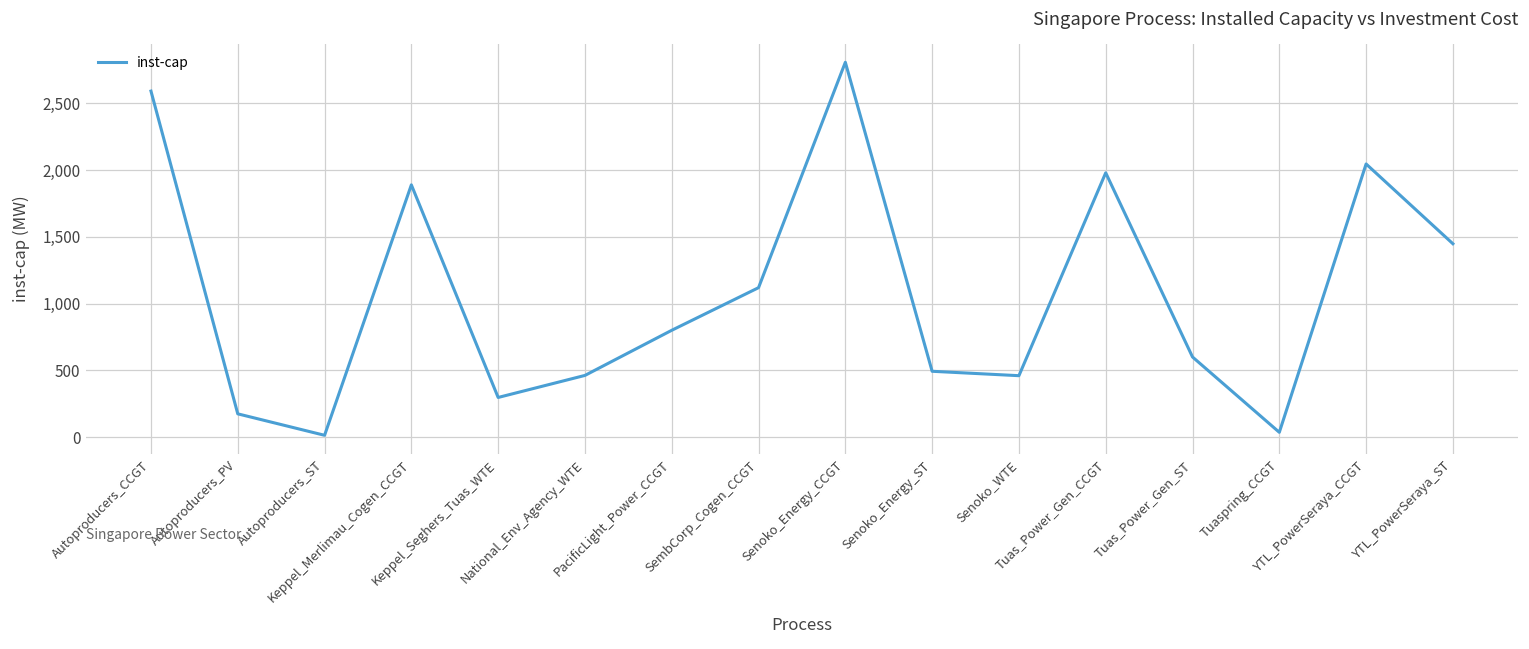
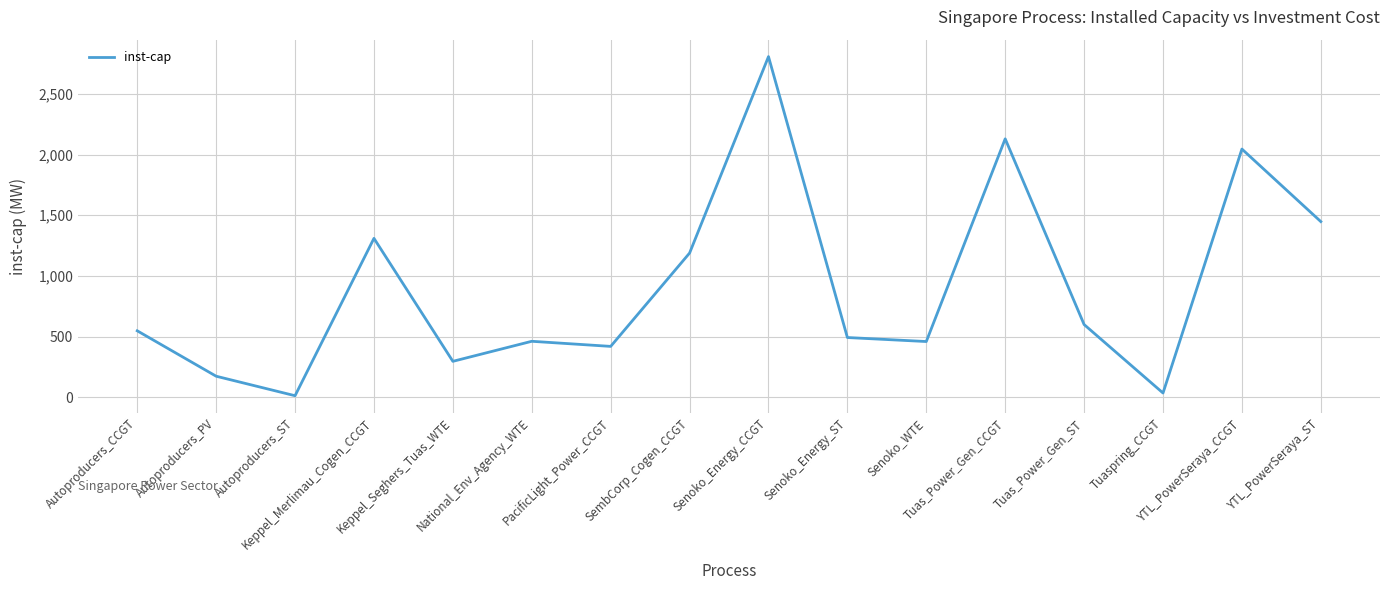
Autoproducers_CCGT: 2,590 -> 550
Keppel_Merlimau_Cogen_CCGT: 1,890 -> 1,310
PacificLight_Power_CCGT: 800 -> 420
SembCorp_Cogen_CCGT: 1,120 -> 1,190
Tuas_Power_Gen_CCGT: 1,980 -> 2,130
